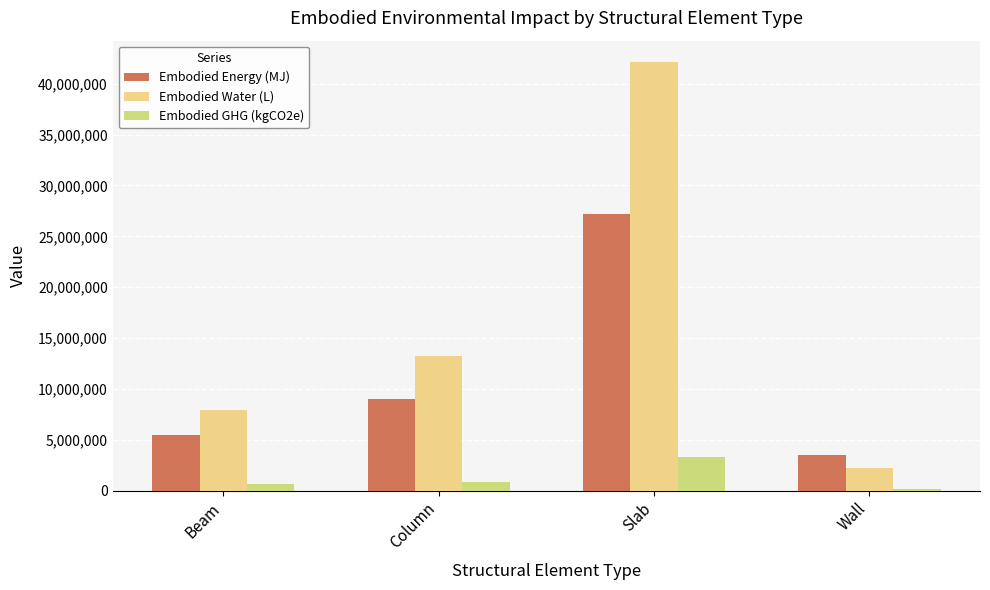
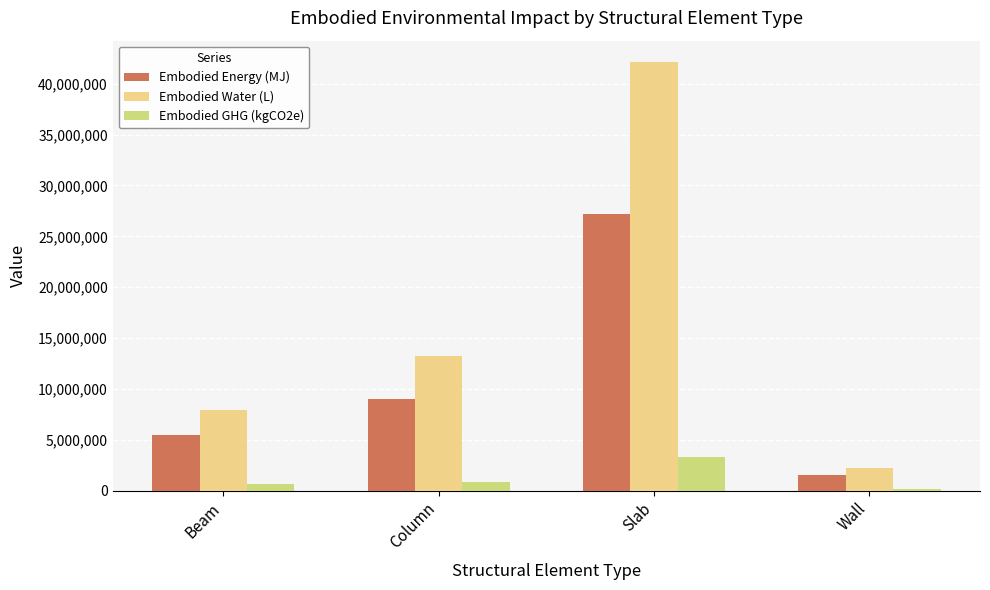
Embodied Energy (MJ), Wall: 3,500,000 -> 1,500,000
